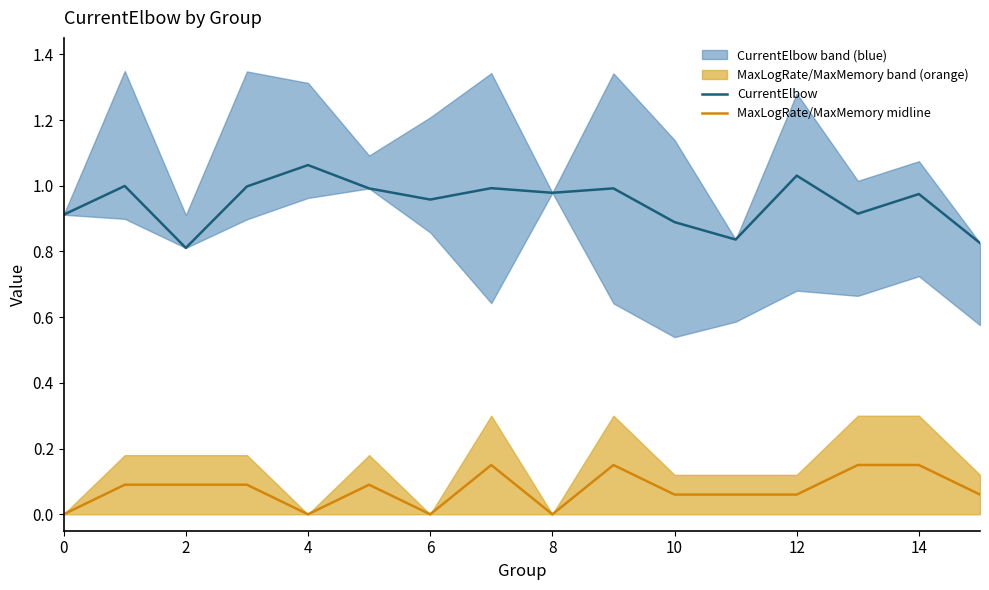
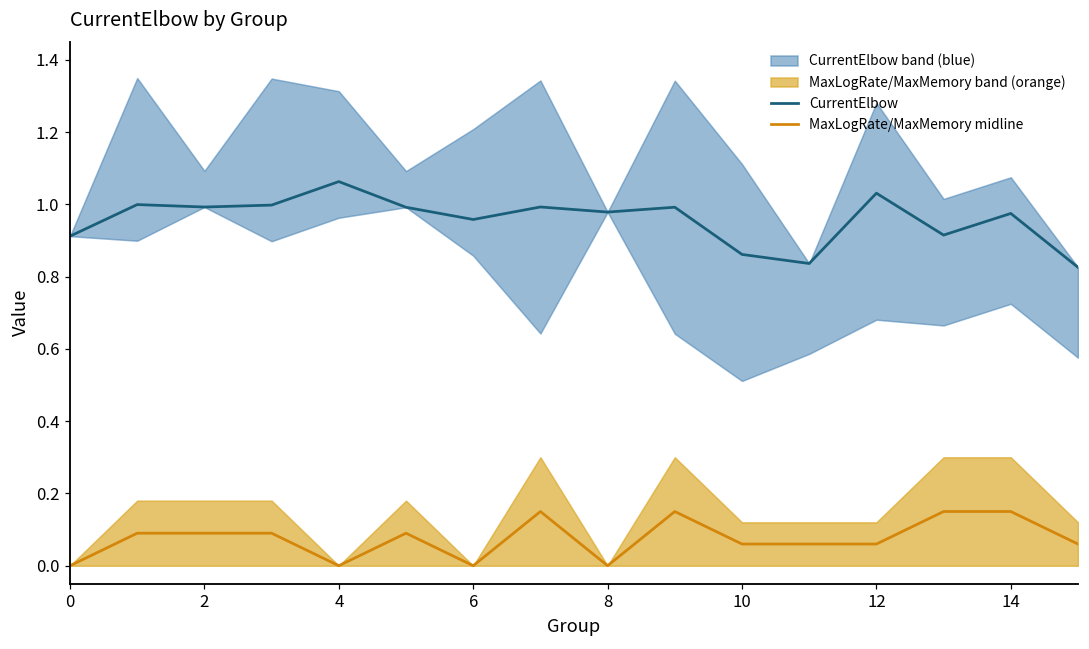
CurrentElbow, 2: 0.81 -> 0.99
CurrentElbow, 10: 0.89 -> 0.86
